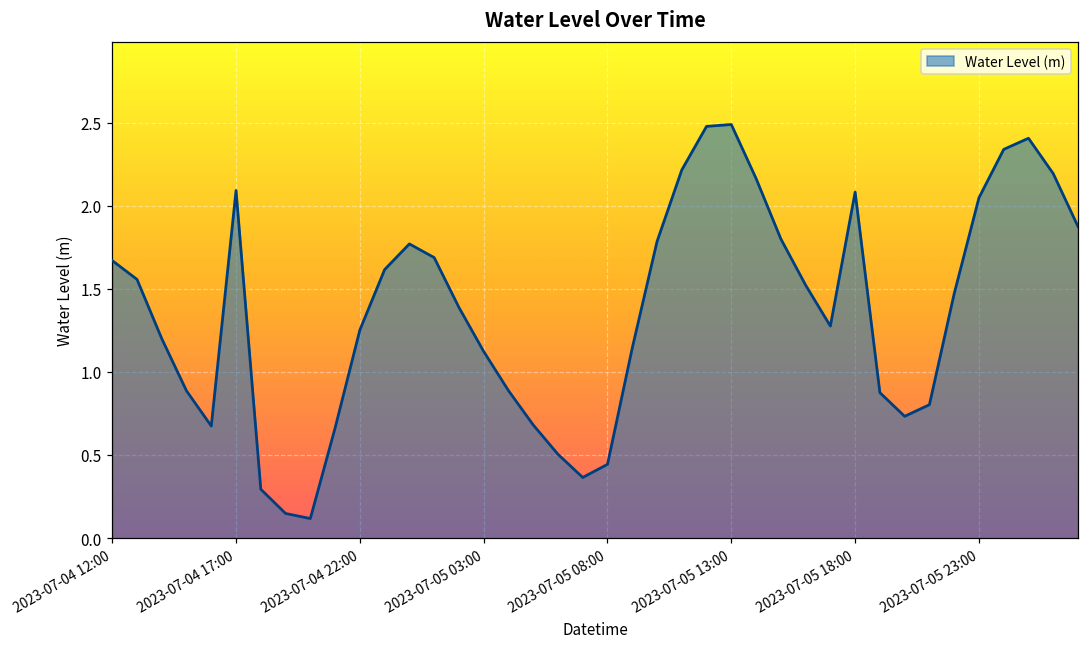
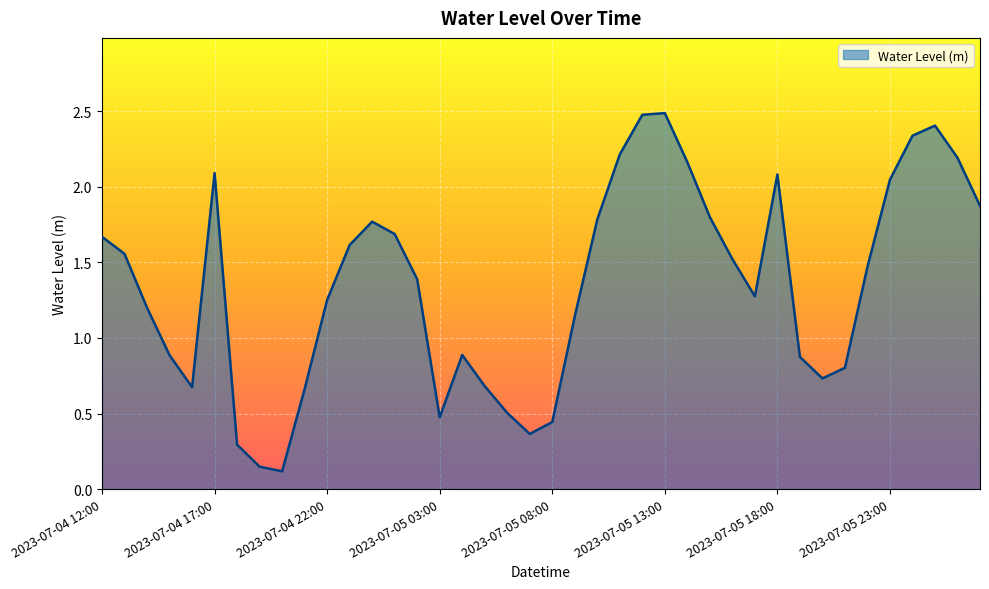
2023-07-05 03:00: 1.12 -> 0.48
